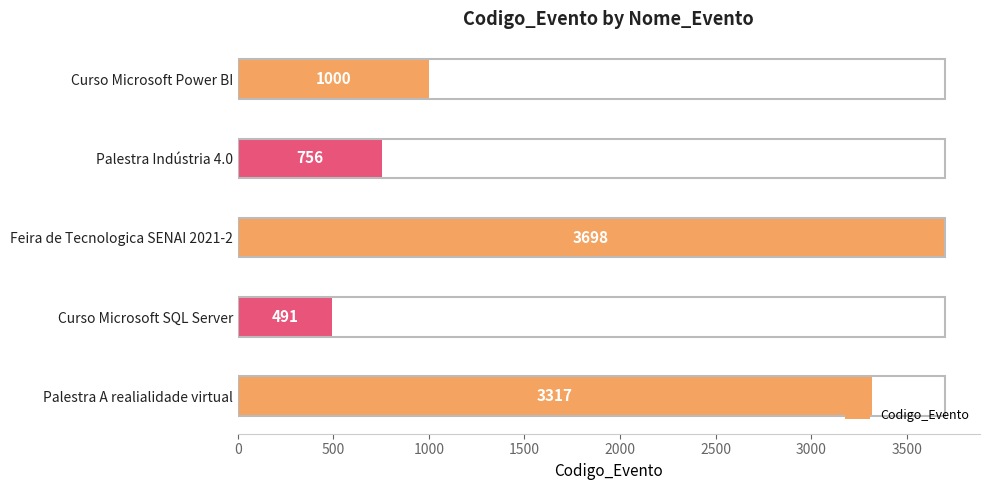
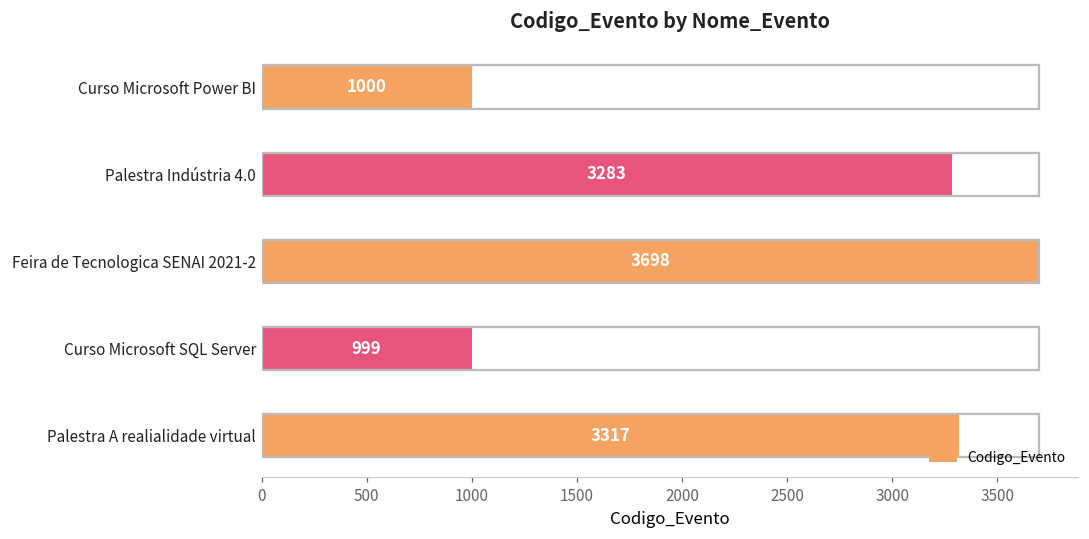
Palestra Indústria 4.0: 756 -> 3283
Curso Microsoft SQL Server: 491 -> 999
